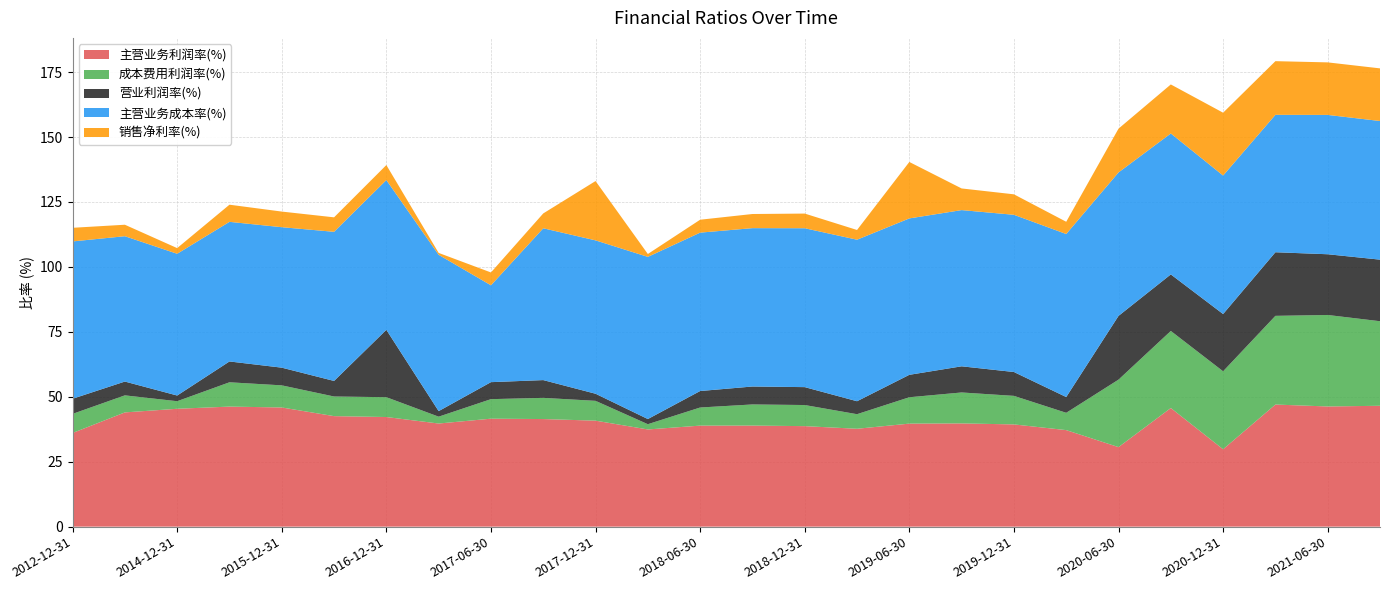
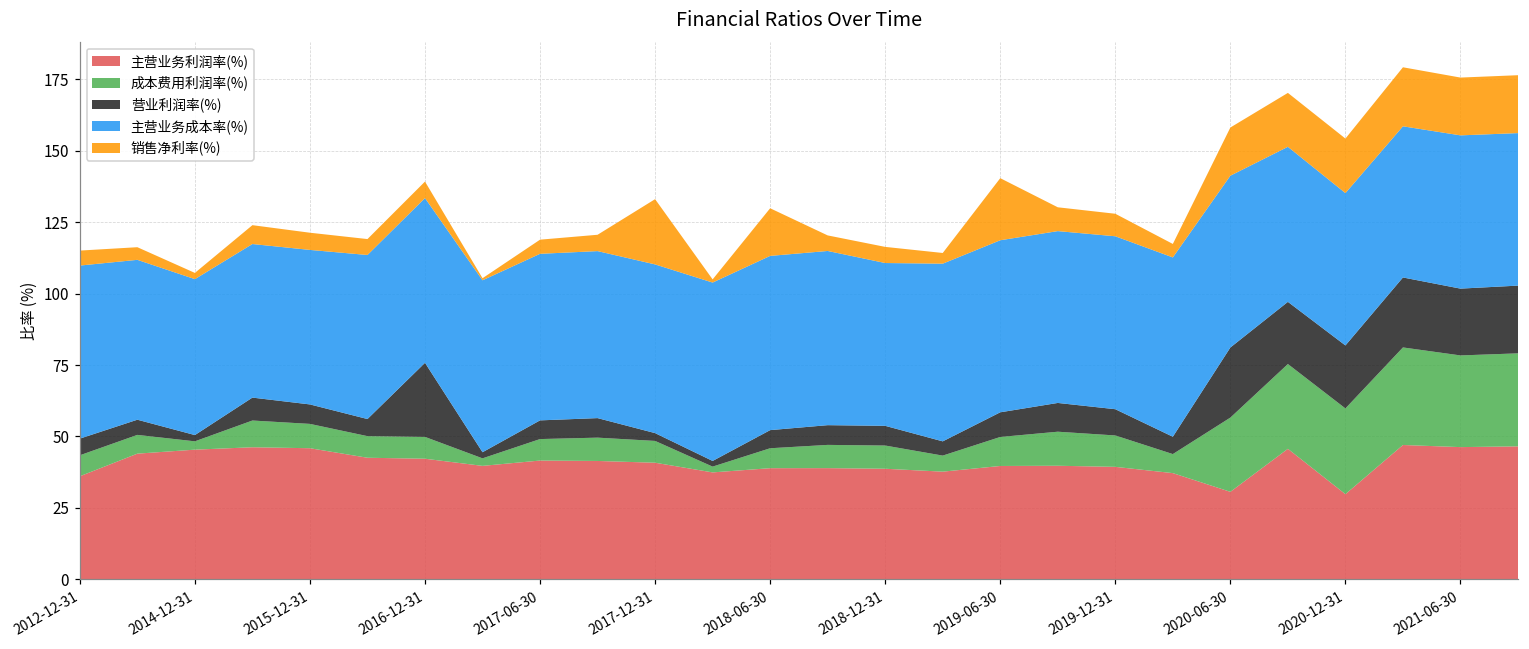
主营业务成本率(%), 2017-06-30: 37 -> 58
销售净利率(%), 2018-06-30: 5 -> 17
主营业务成本率(%), 2018-12-31: 61 -> 57
主营业务成本率(%), 2020-06-30: 55 -> 60
销售净利率(%), 2020-12-31: 24 -> 19
成本费用利润率(%), 2021-06-30: 35 -> 32
